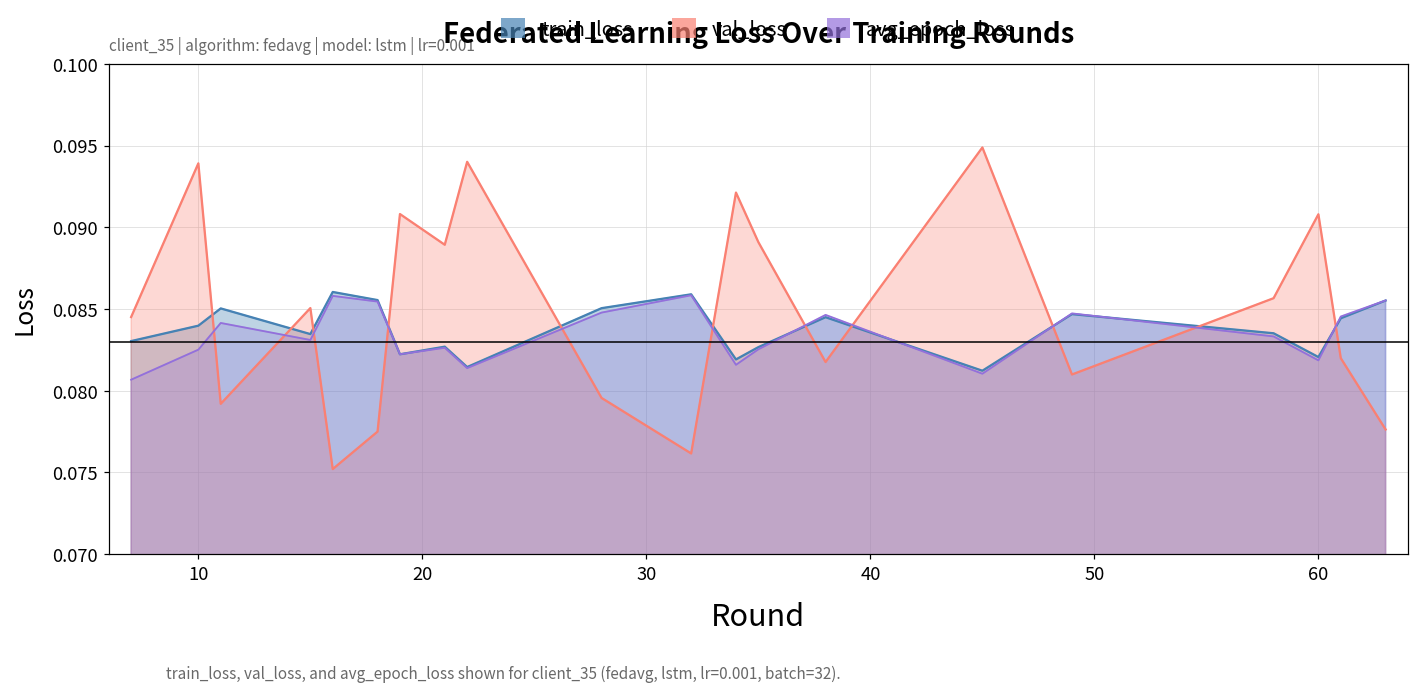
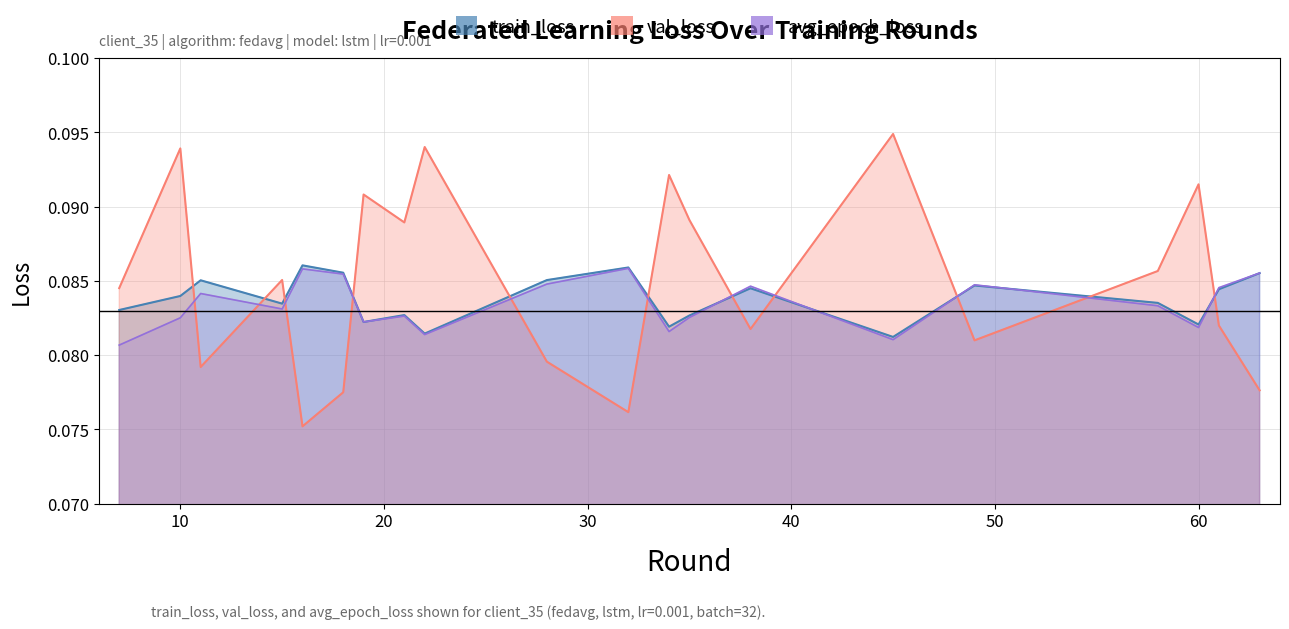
val_loss, 60: 0.0908 -> 0.0915
